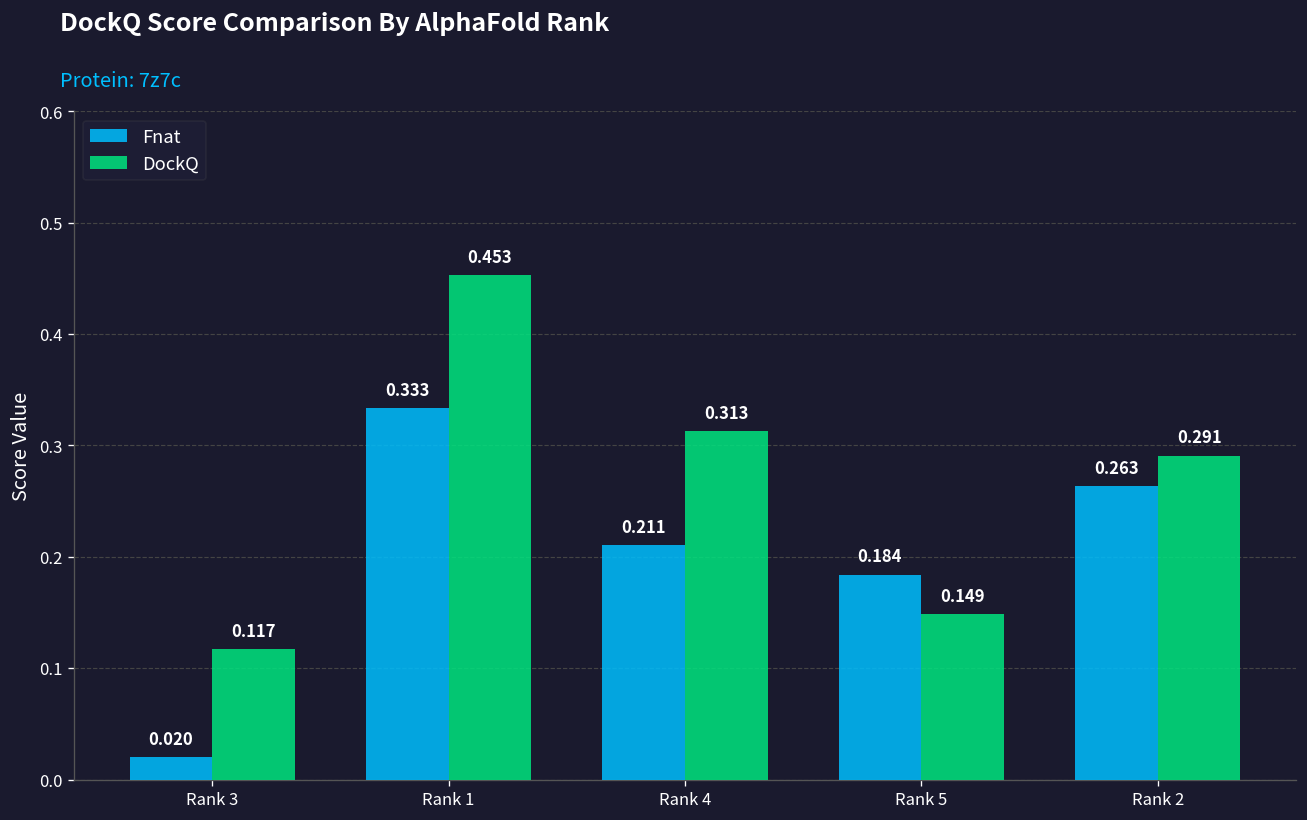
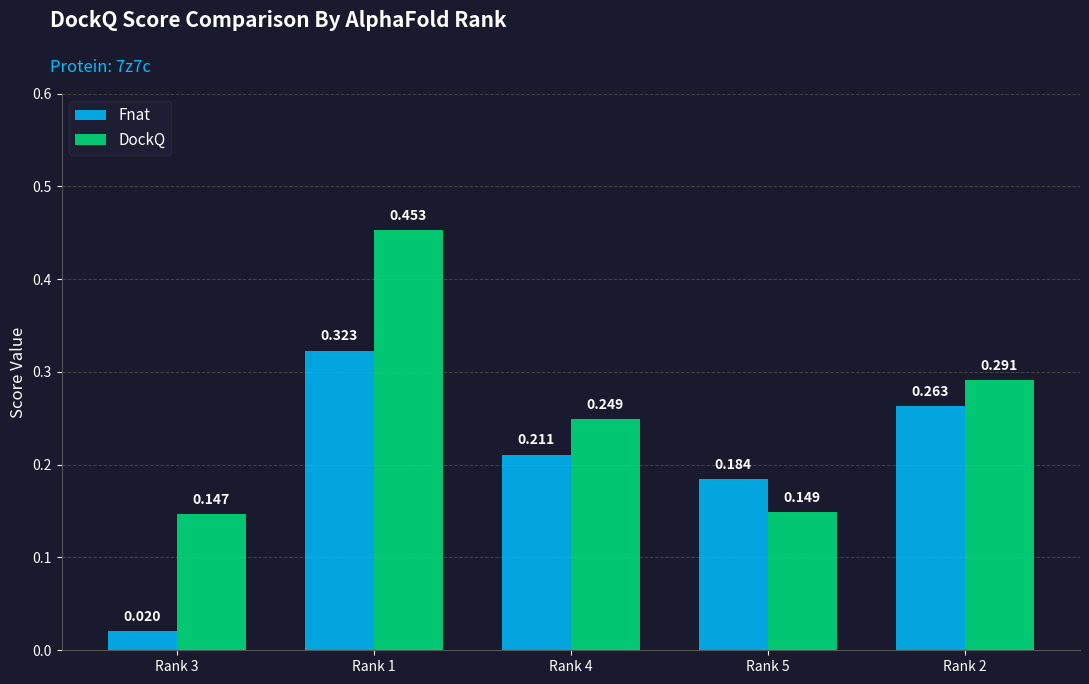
DockQ, Rank 3: 0.117 -> 0.147
Fnat, Rank 1: 0.333 -> 0.323
DockQ, Rank 4: 0.313 -> 0.249
